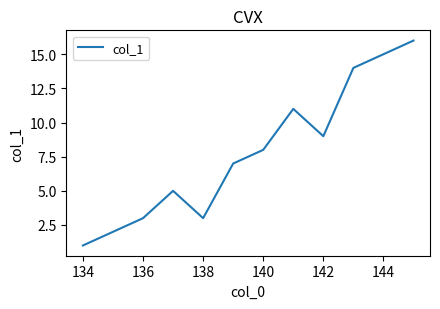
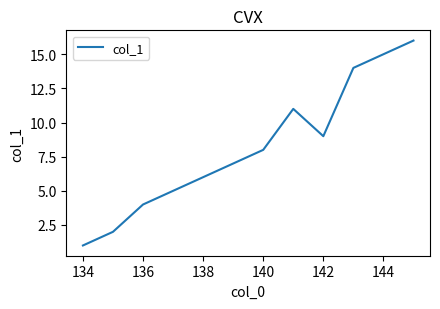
136: 3 -> 4
138: 3 -> 6
